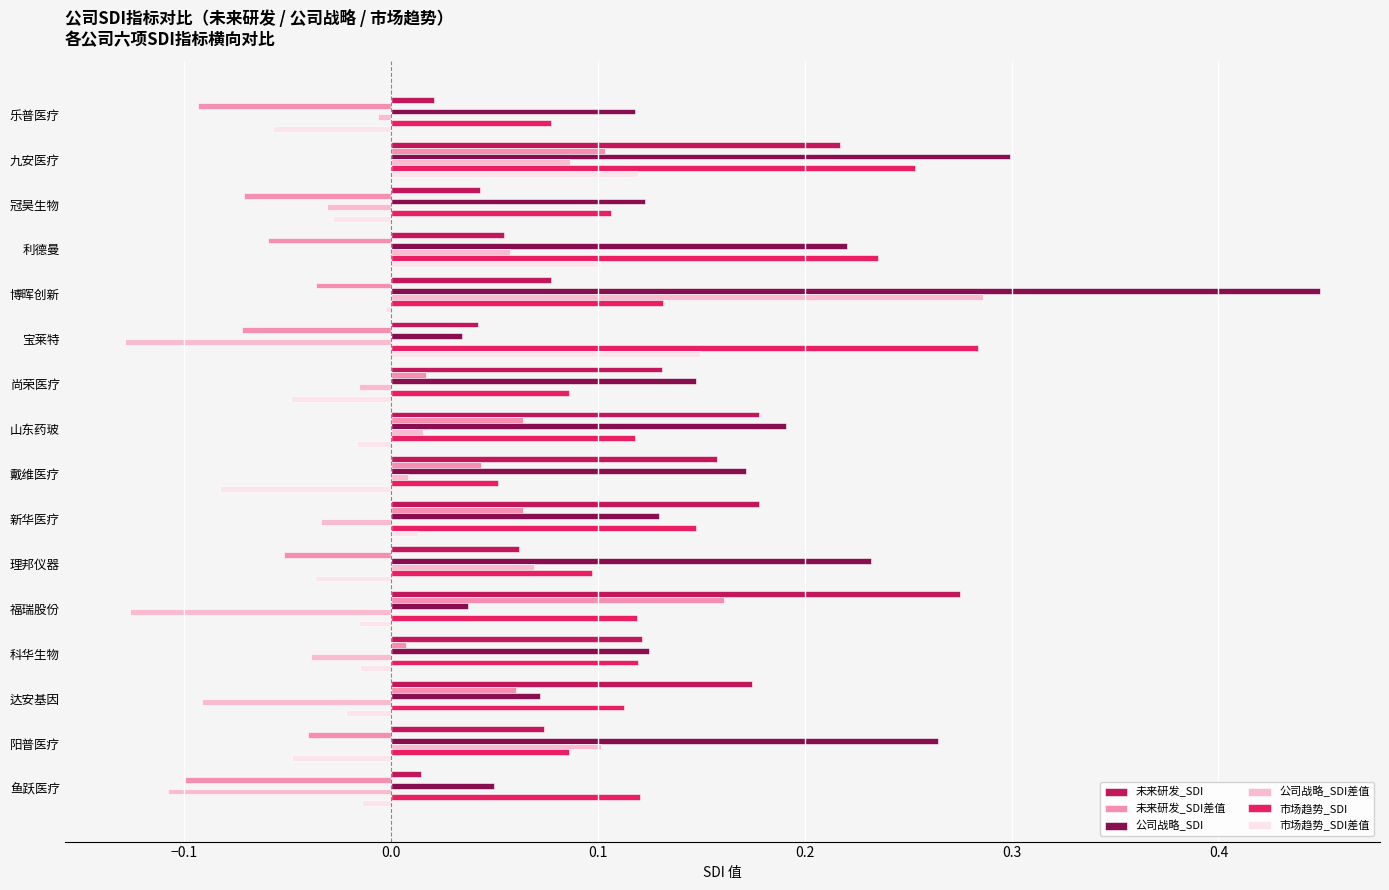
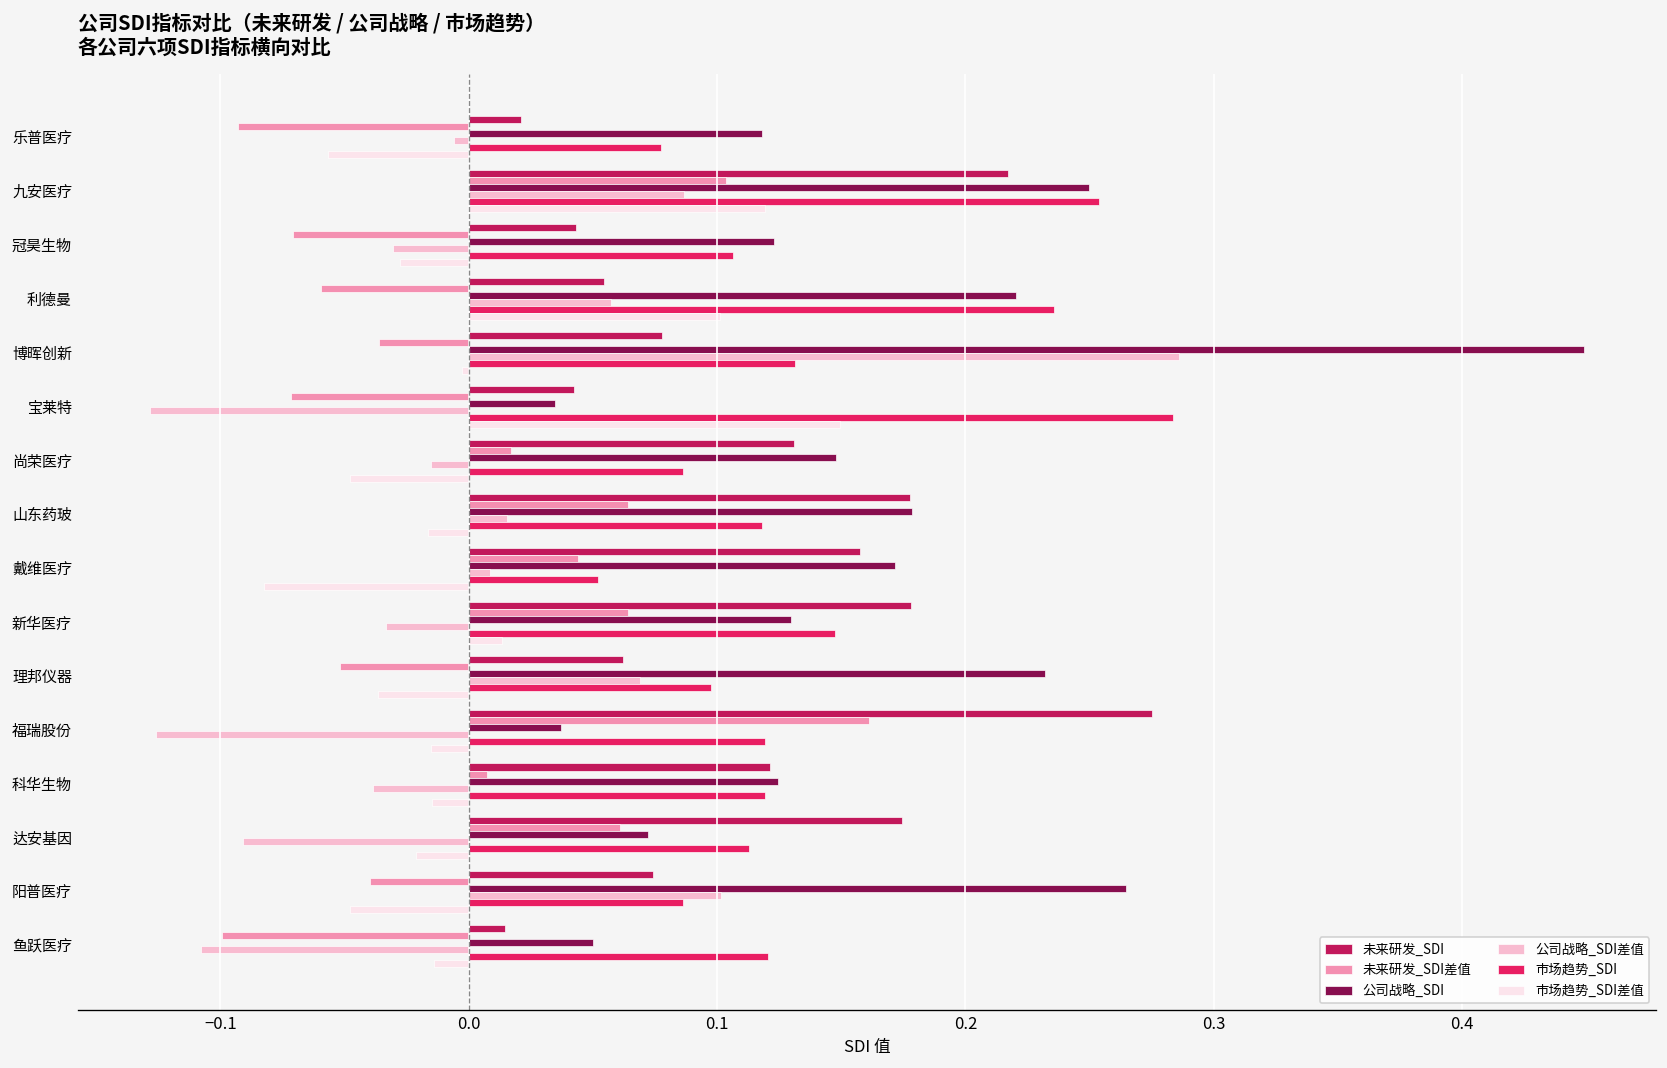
公司战略_SDI, 九安医疗: 0.299 -> 0.250
公司战略_SDI, 山东药玻: 0.191 -> 0.179
